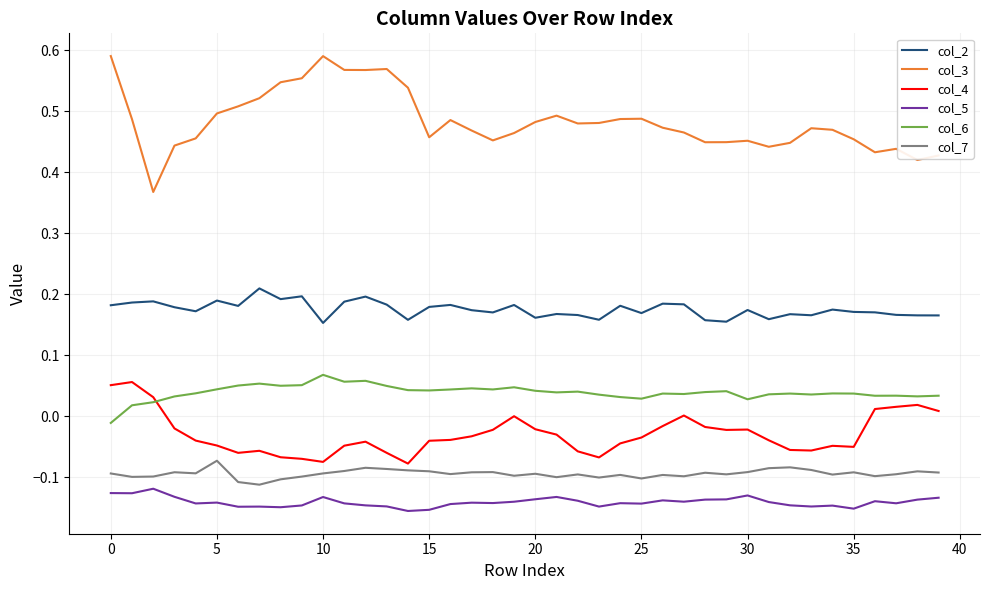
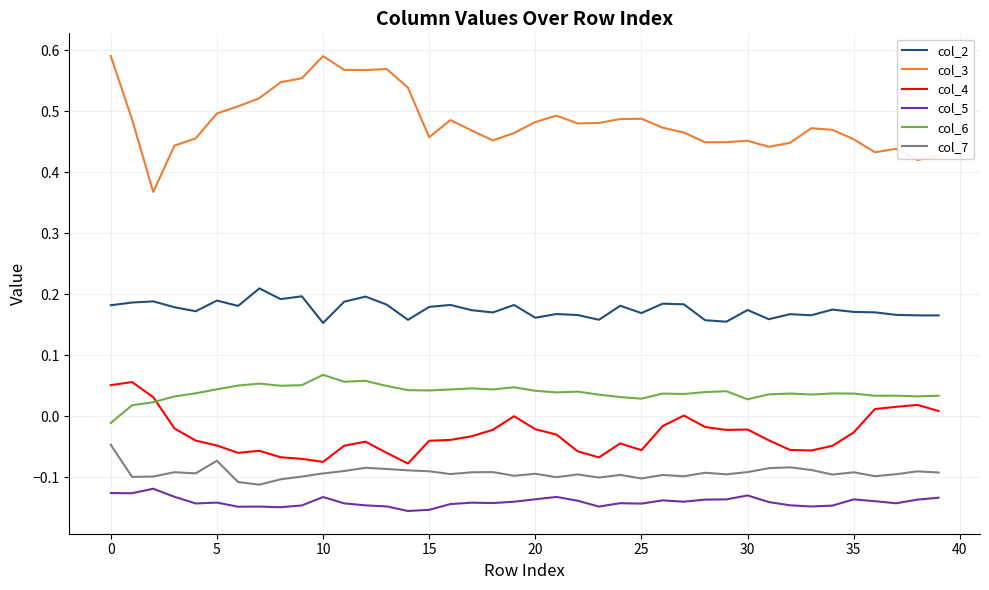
col_7, 0: -0.09 -> -0.05
col_4, 25: -0.03 -> -0.06
col_4, 35: -0.05 -> -0.03
col_5, 35: -0.15 -> -0.14
